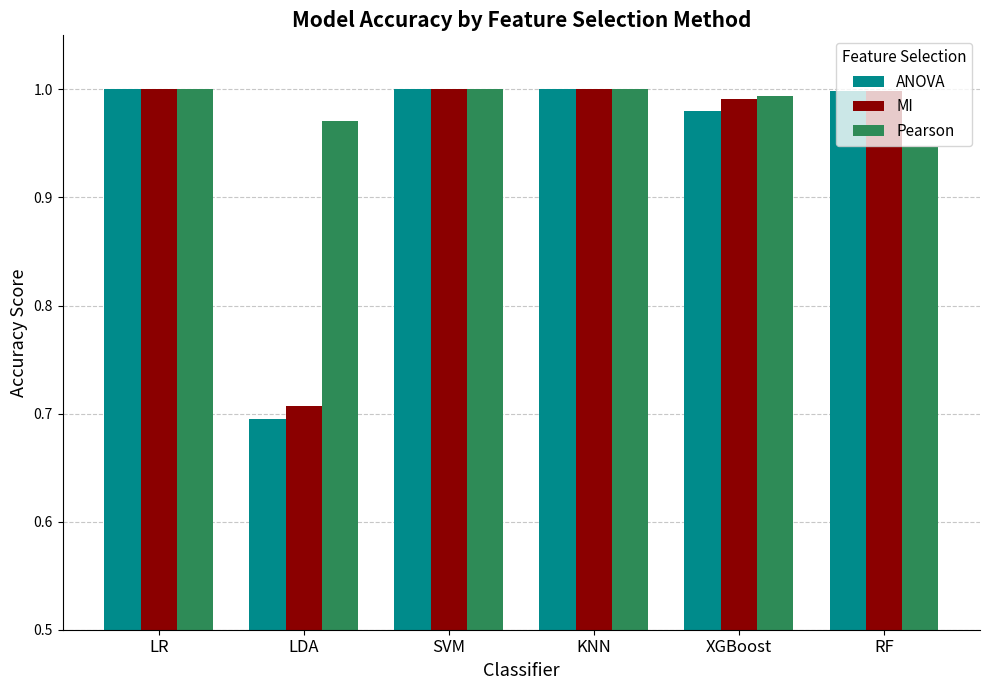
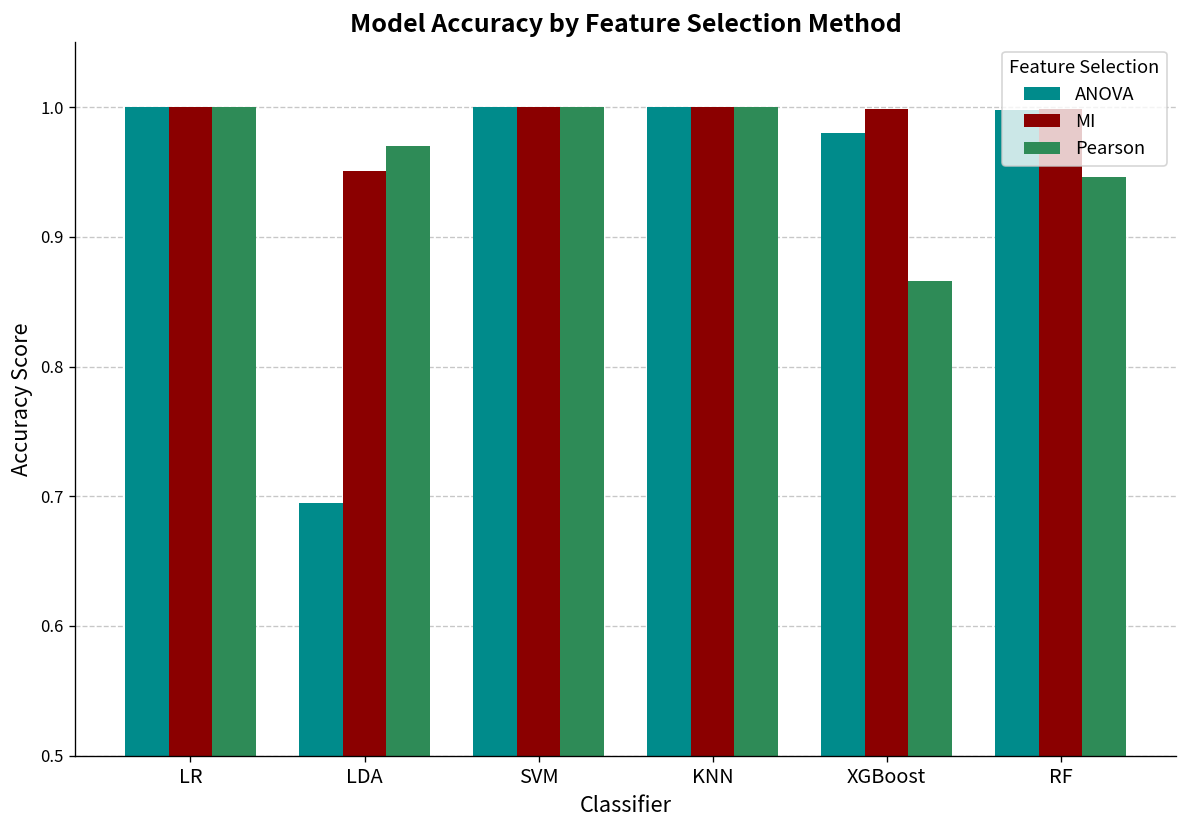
MI, LDA: 0.707 -> 0.951
MI, XGBoost: 0.991 -> 0.999
Pearson, XGBoost: 0.993 -> 0.866
